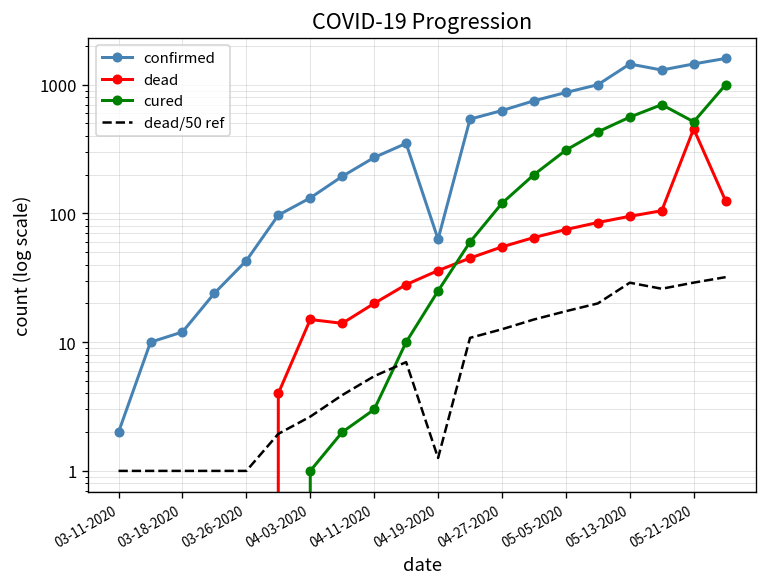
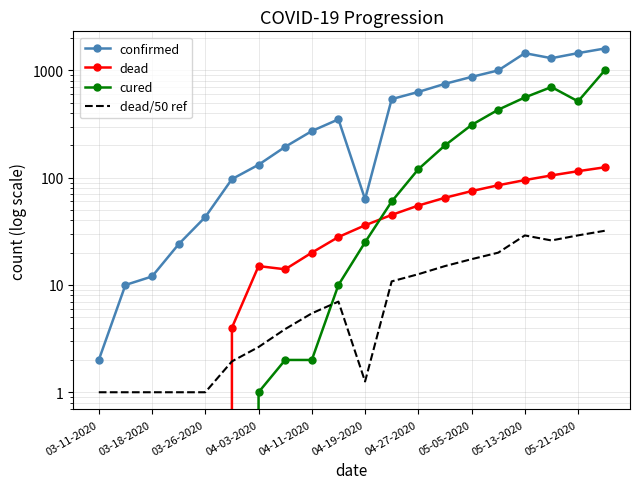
cured, 04-11-2020: 3 -> 2
dead, 05-21-2020: 450 -> 120
